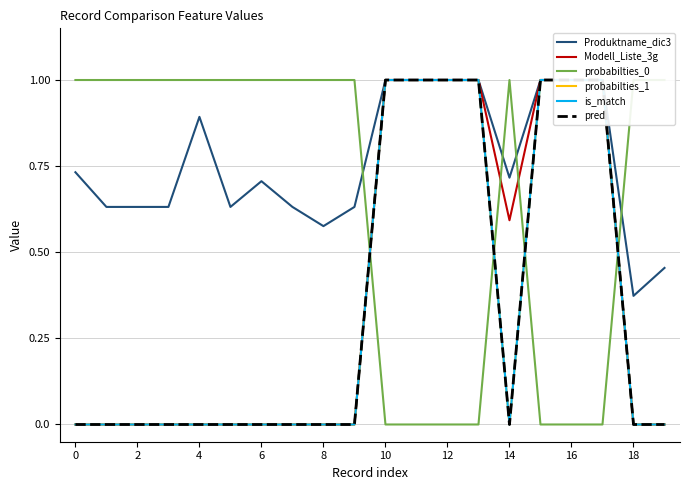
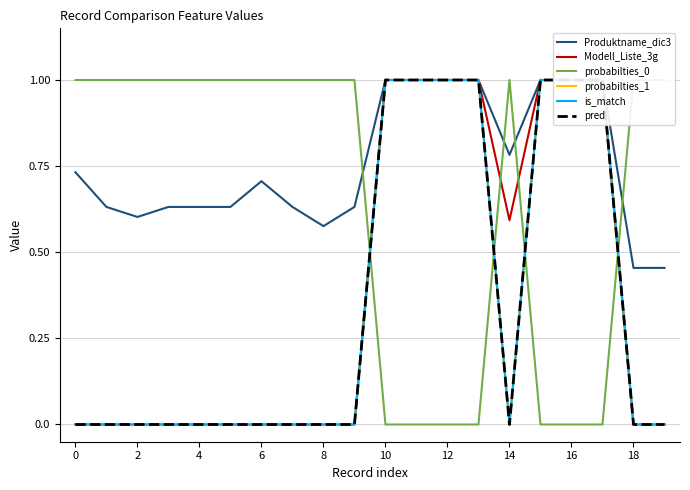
Produktname_dic3, 2: 0.63 -> 0.60
Produktname_dic3, 4: 0.89 -> 0.63
Produktname_dic3, 14: 0.72 -> 0.78
Produktname_dic3, 18: 0.37 -> 0.45
